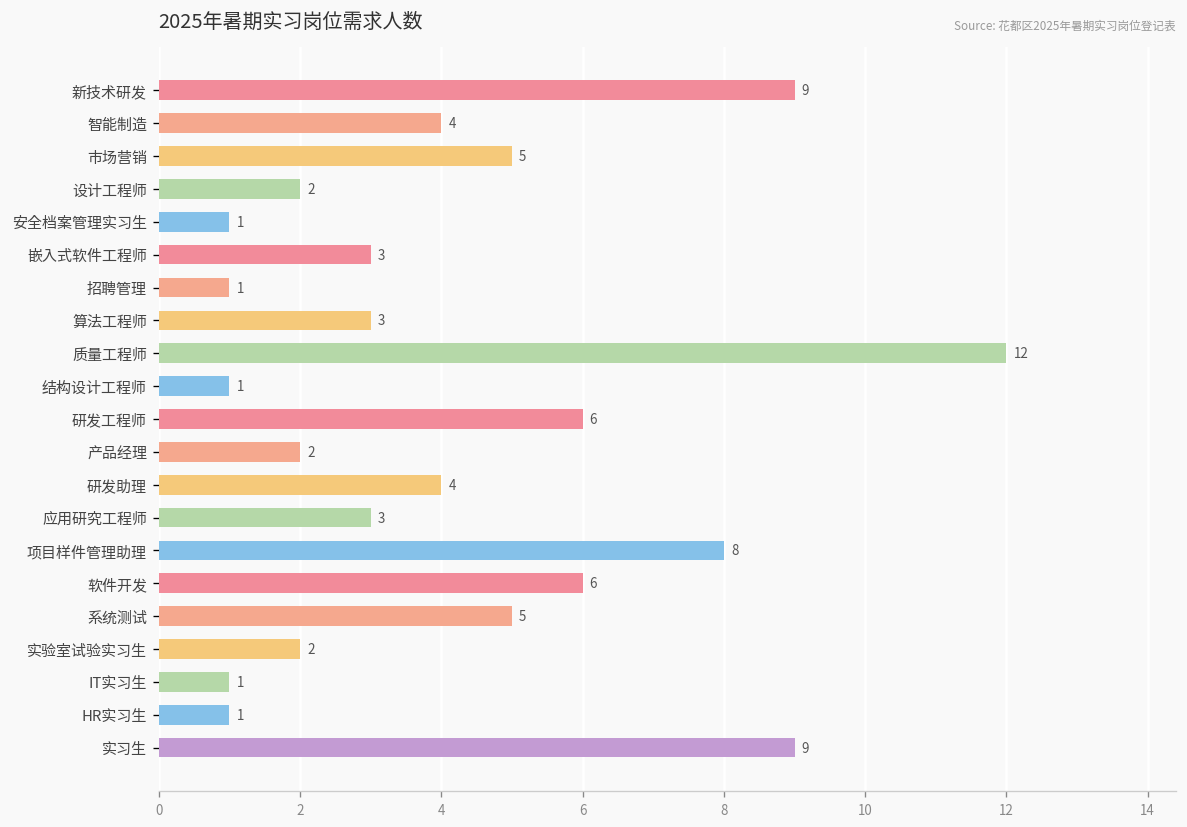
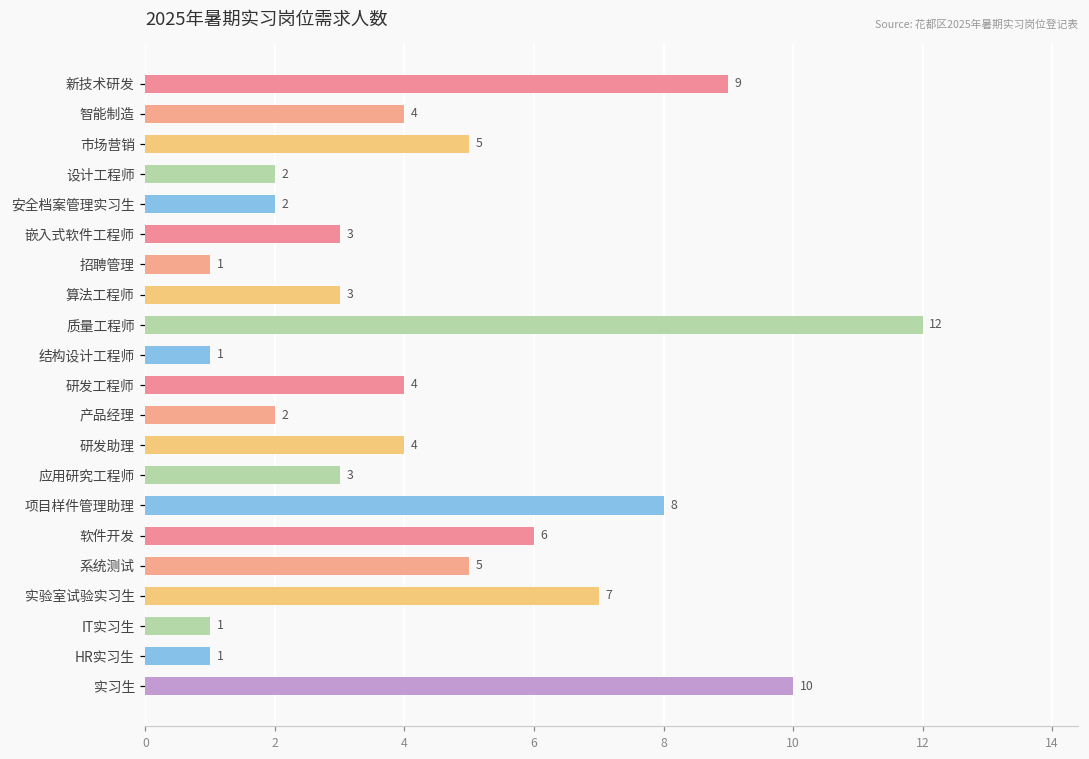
安全档案管理实习生: 1 -> 2
研发工程师: 6 -> 4
实验室试验实习生: 2 -> 7
实习生: 9 -> 10
